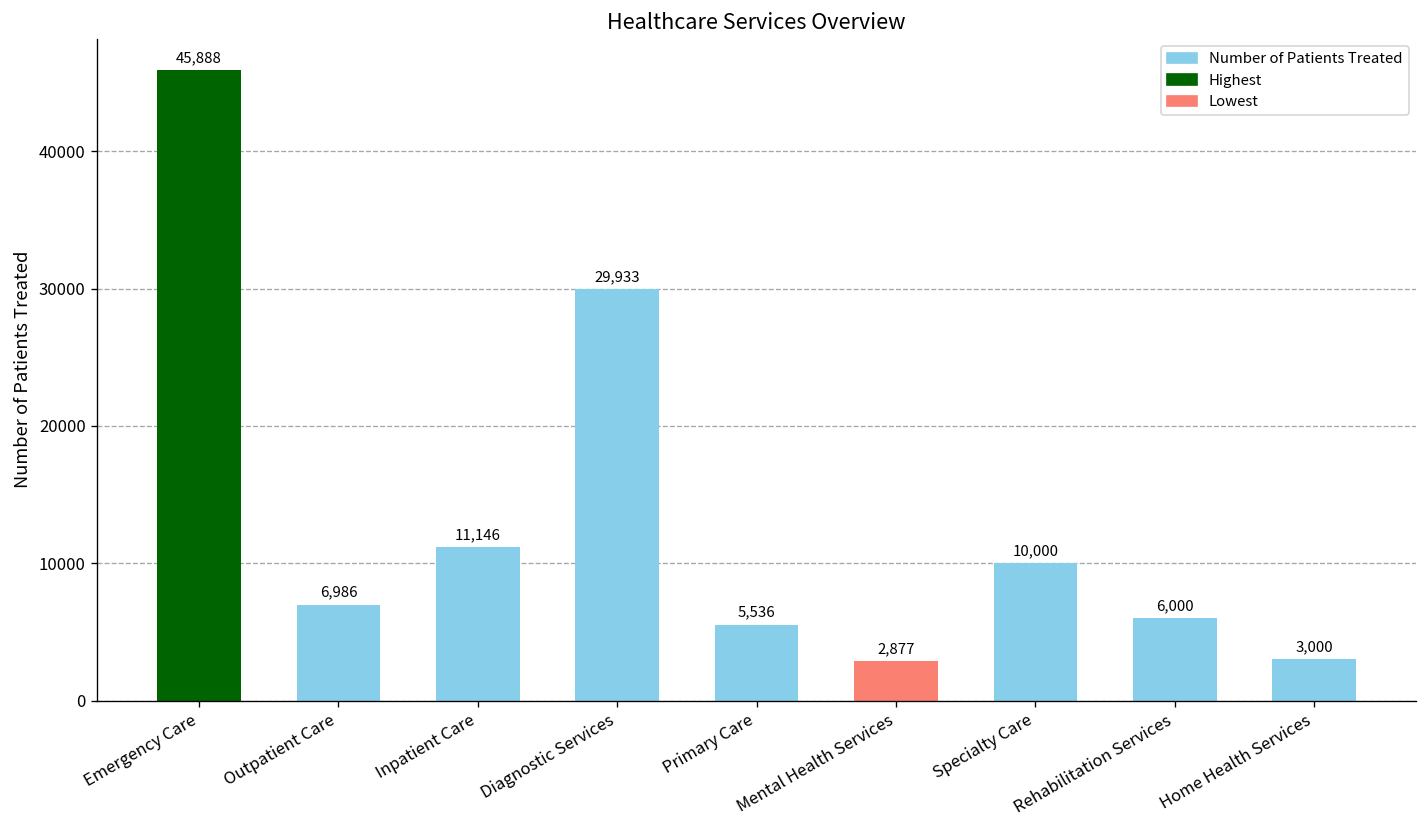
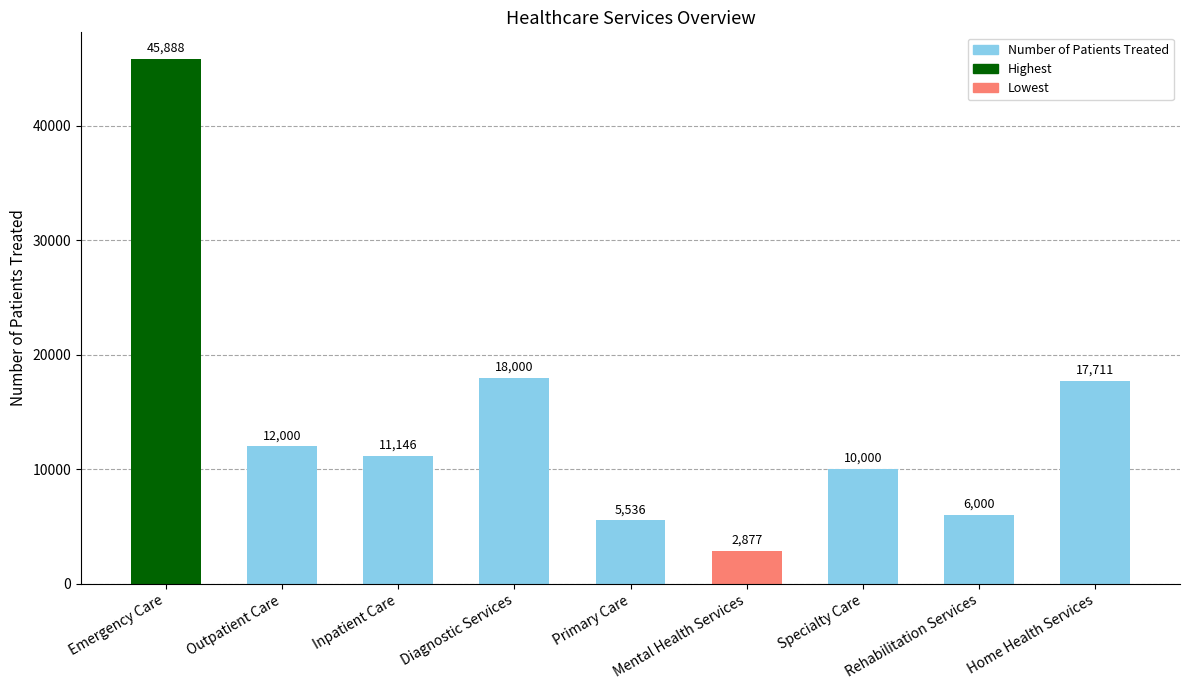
Outpatient Care: 6,986 -> 12,000
Diagnostic Services: 29,933 -> 18,000
Home Health Services: 3,000 -> 17,711
